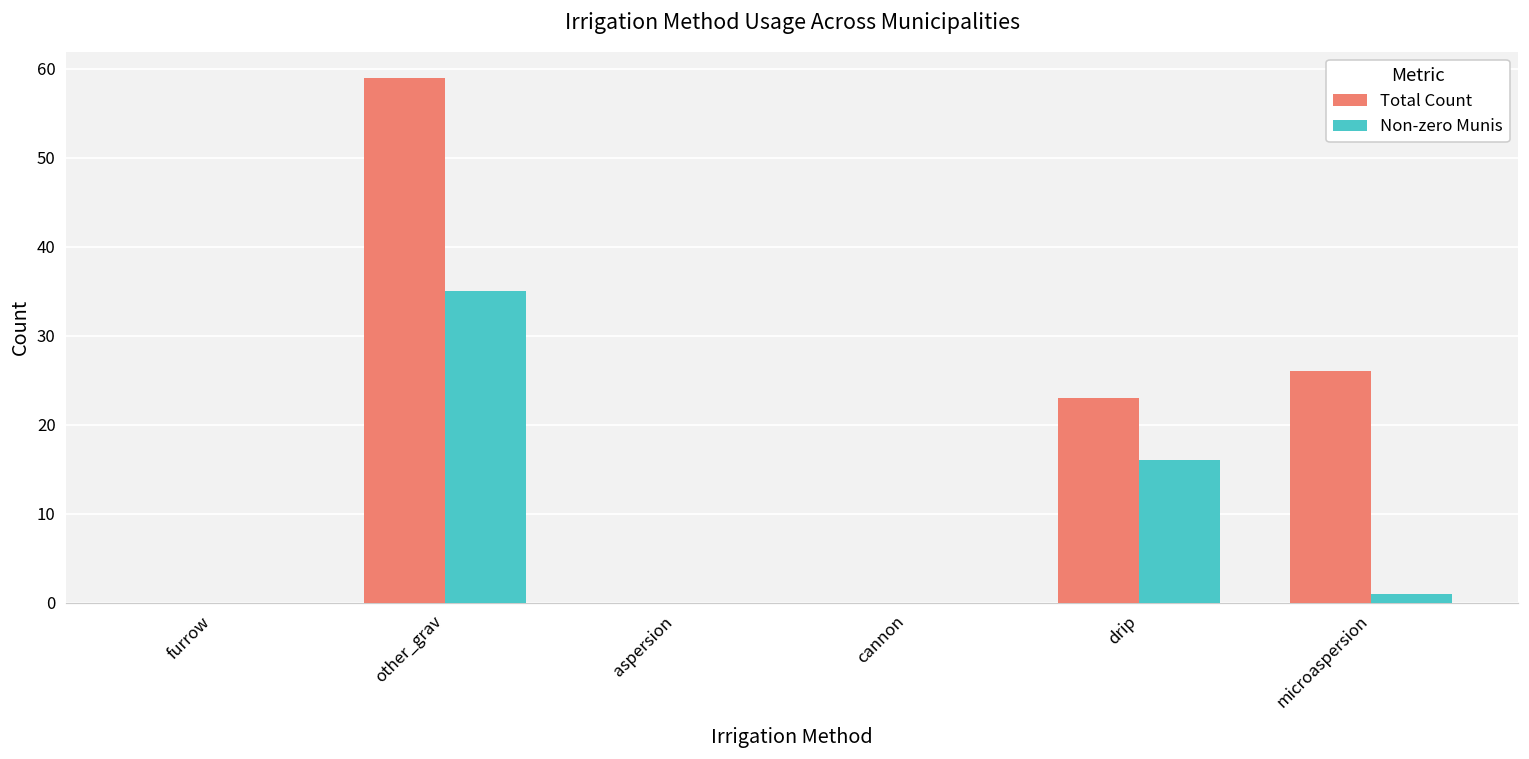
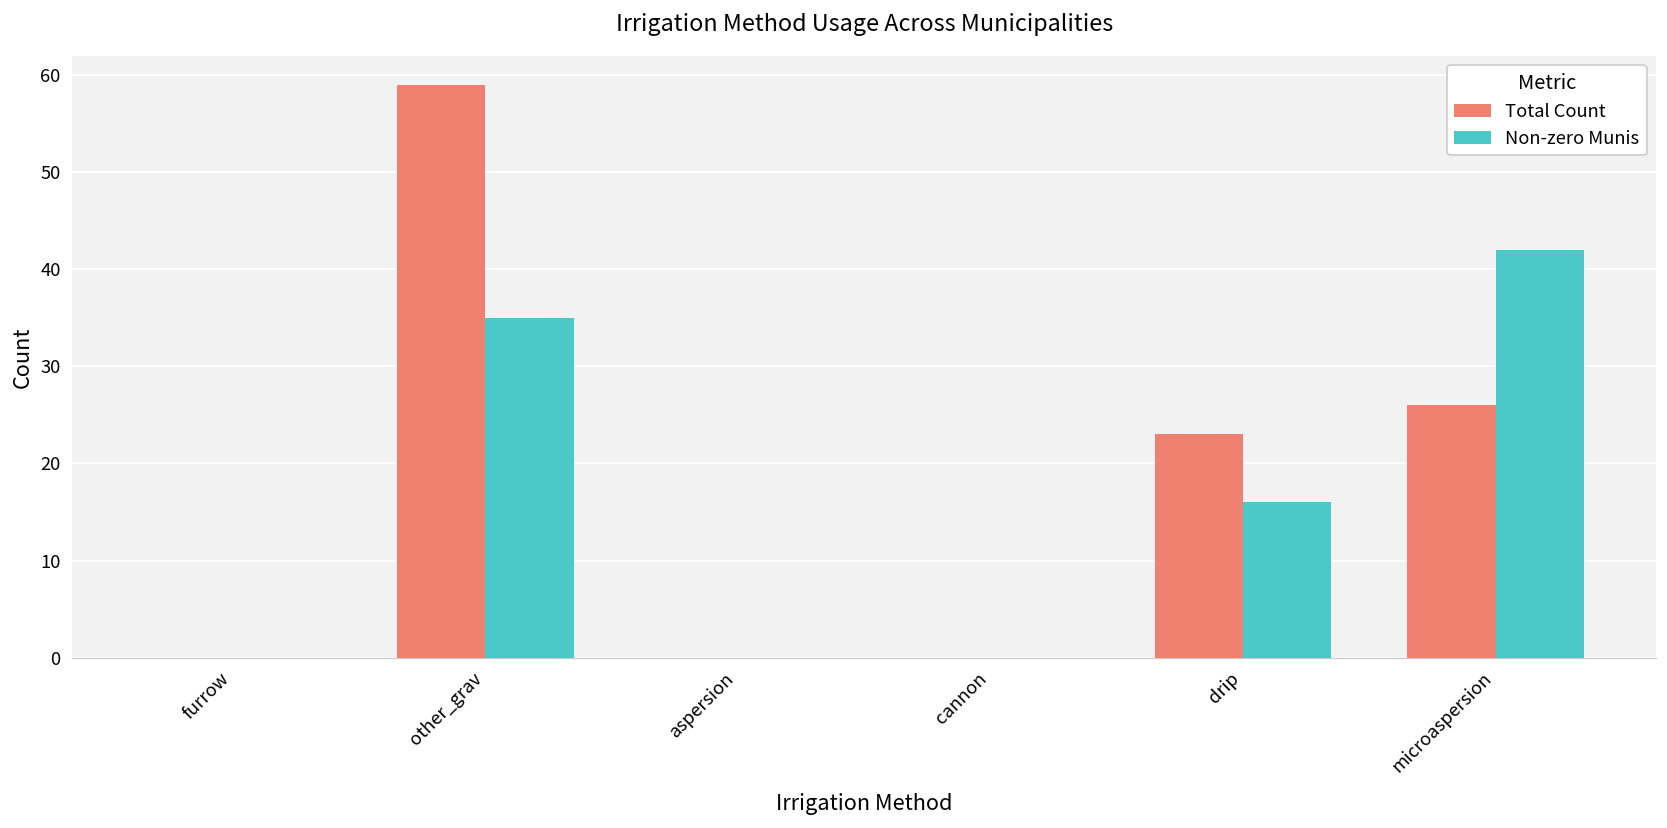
Non-zero Munis, microaspersion: 1 -> 42
